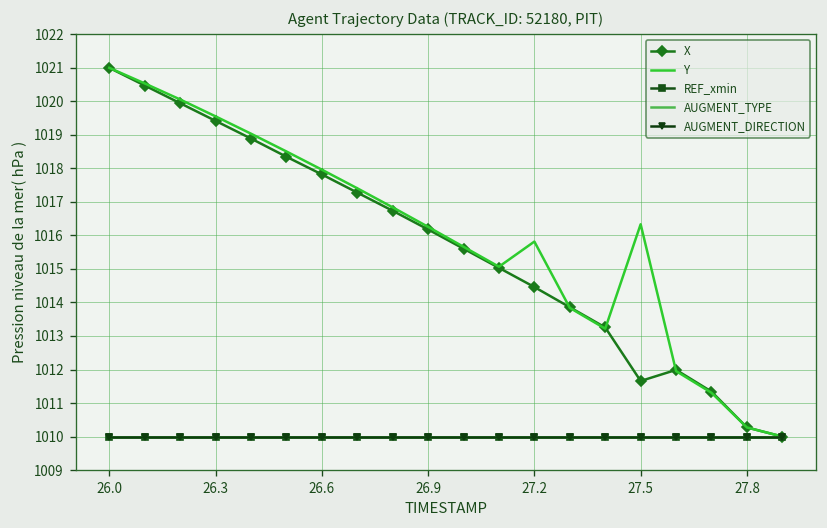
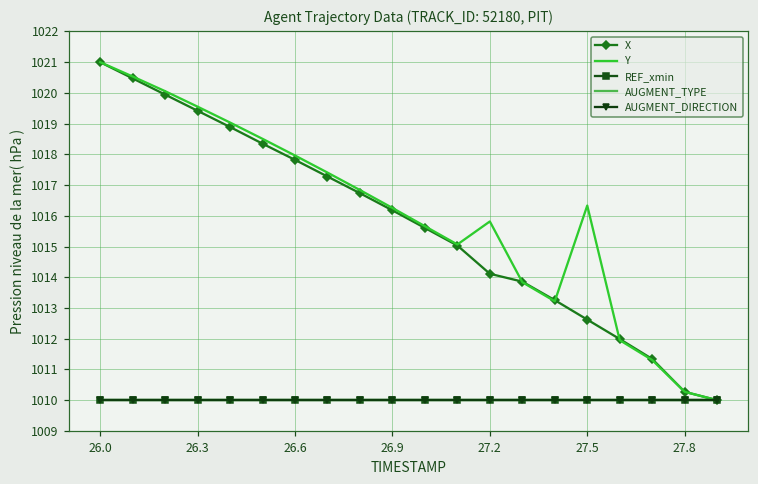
X, 27.2: 1014.5 -> 1014.1
X, 27.5: 1011.7 -> 1012.6
